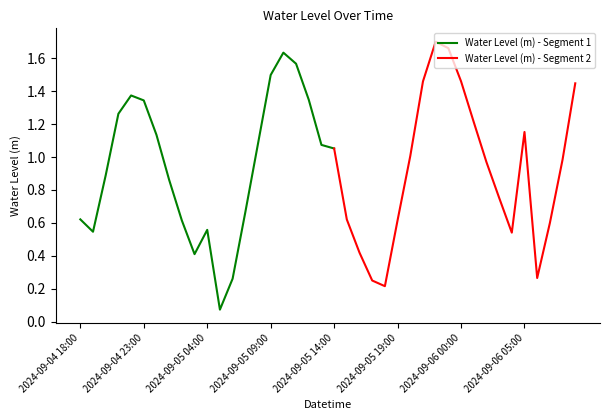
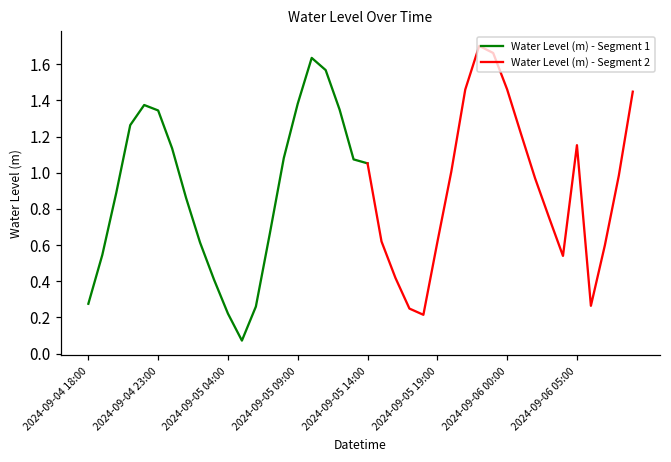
Water Level (m) - Segment 1, 2024-09-04 18:00: 0.62 -> 0.28
Water Level (m) - Segment 1, 2024-09-05 04:00: 0.56 -> 0.22
Water Level (m) - Segment 1, 2024-09-05 09:00: 1.50 -> 1.38
